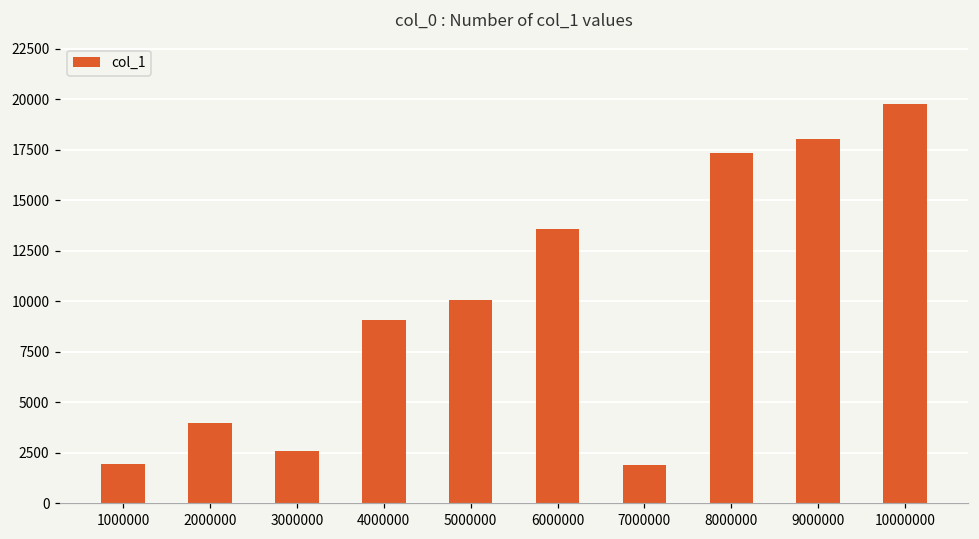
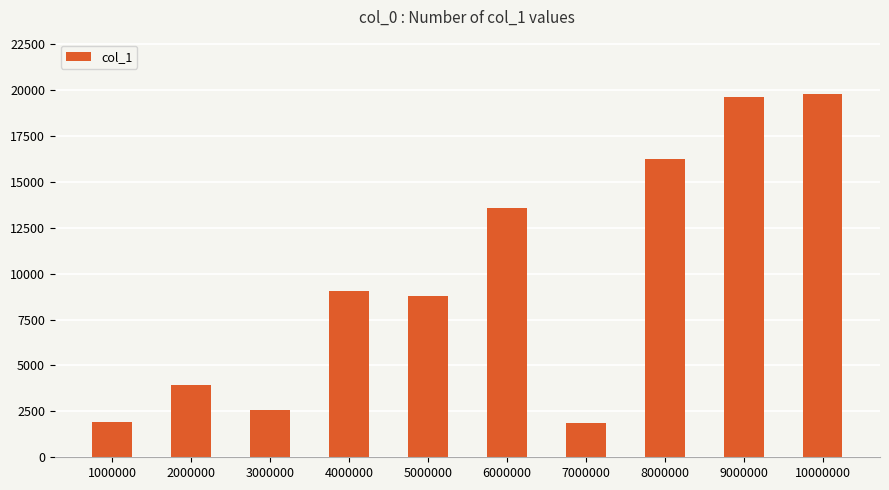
5000000: 10100 -> 8800
8000000: 17300 -> 16300
9000000: 18000 -> 19600
